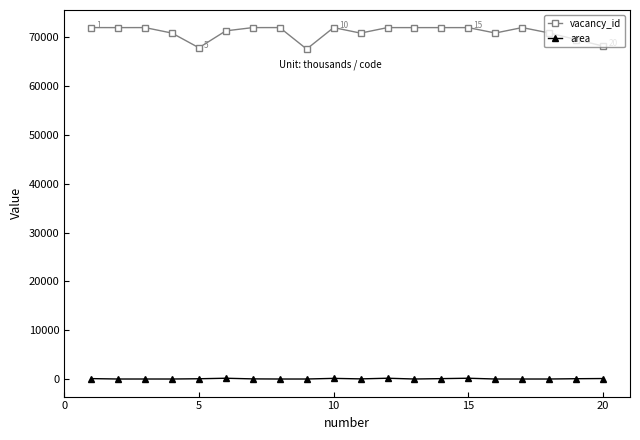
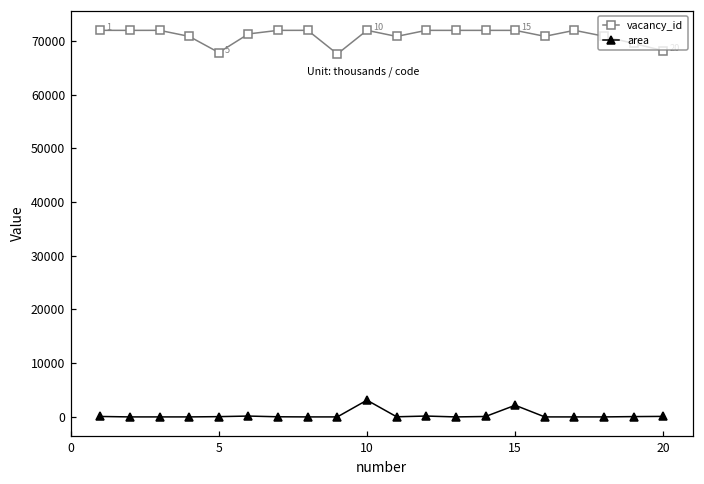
area, 10: 0 -> 3000
area, 15: 0 -> 2000
